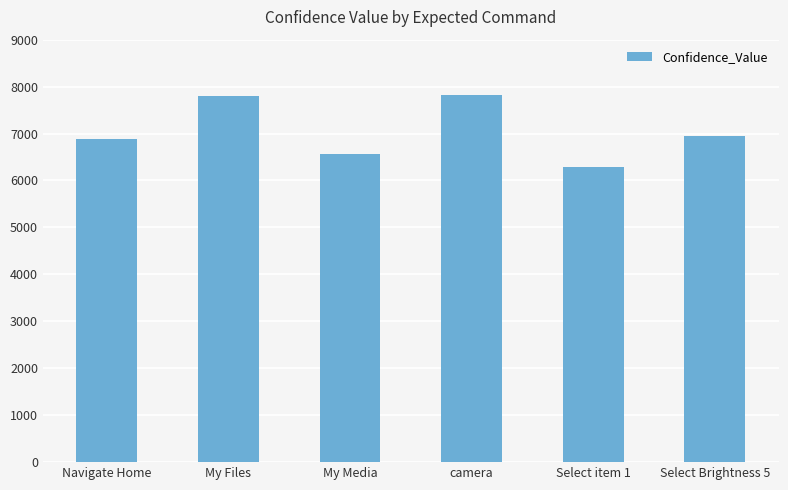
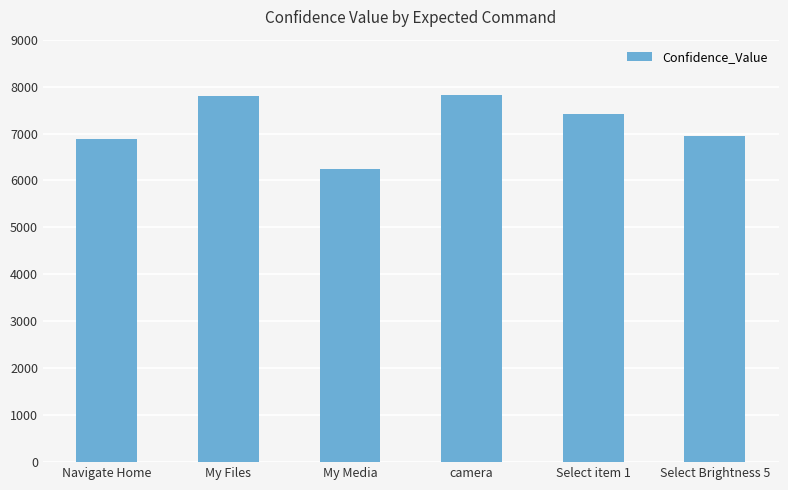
My Media: 6600 -> 6200
Select item 1: 6300 -> 7400
